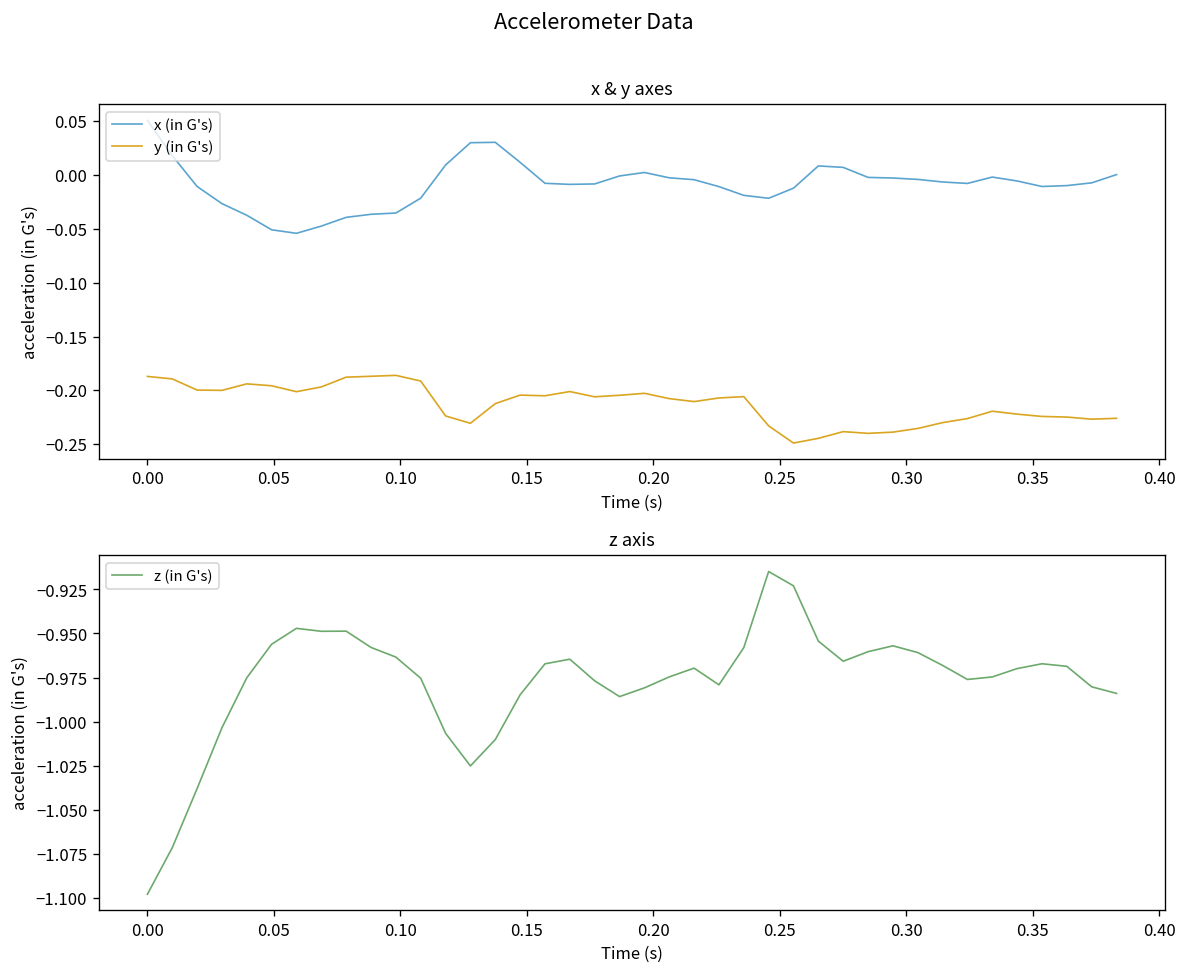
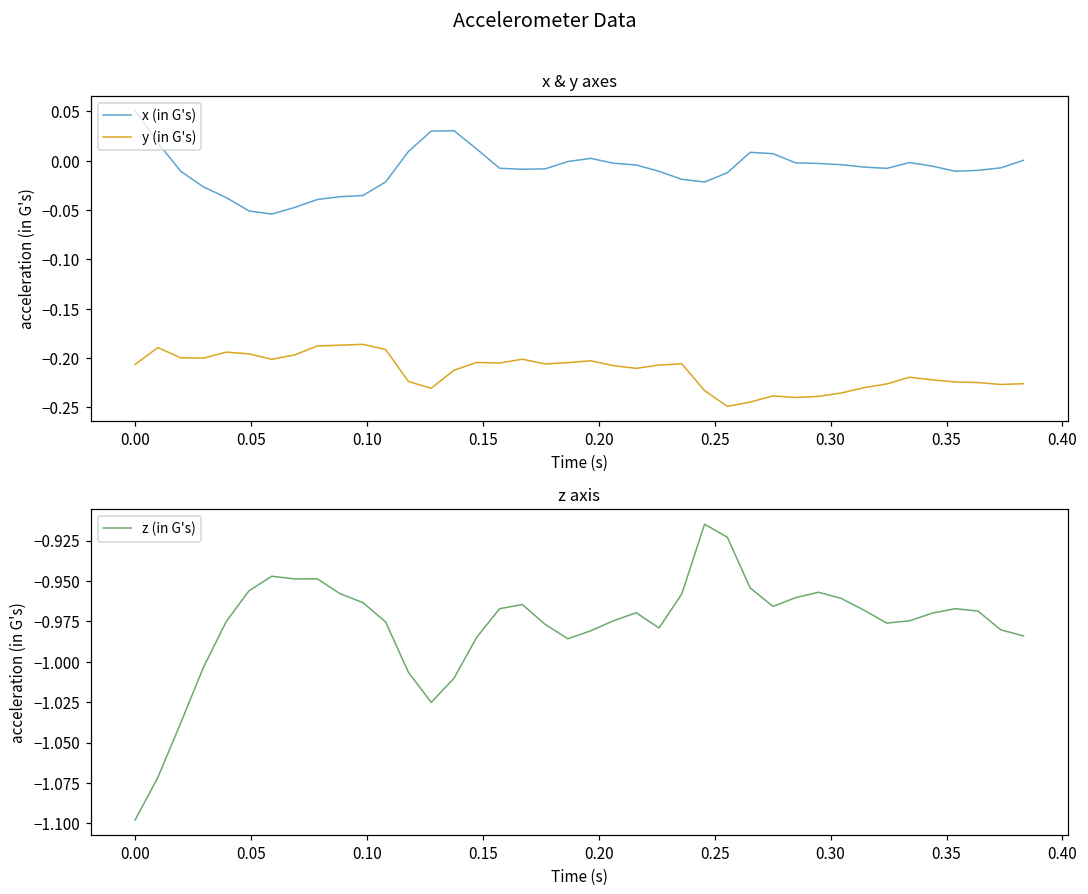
x & y axes, y (in G's), 0.00: -0.19 -> -0.21
